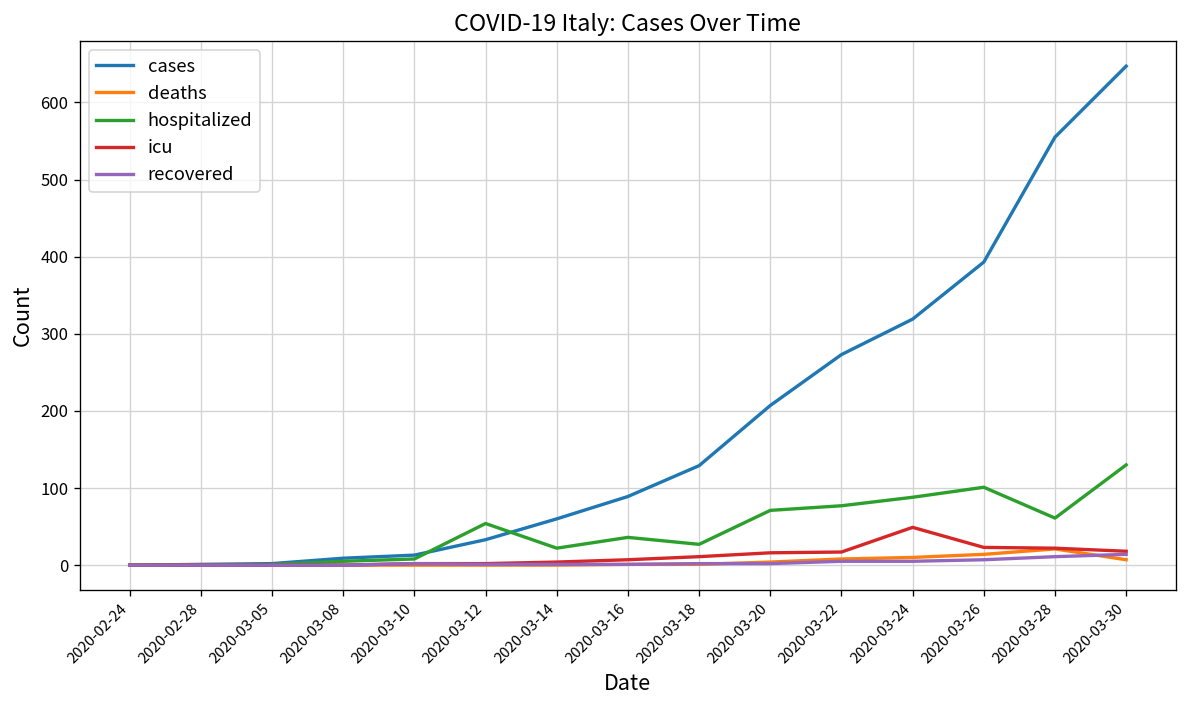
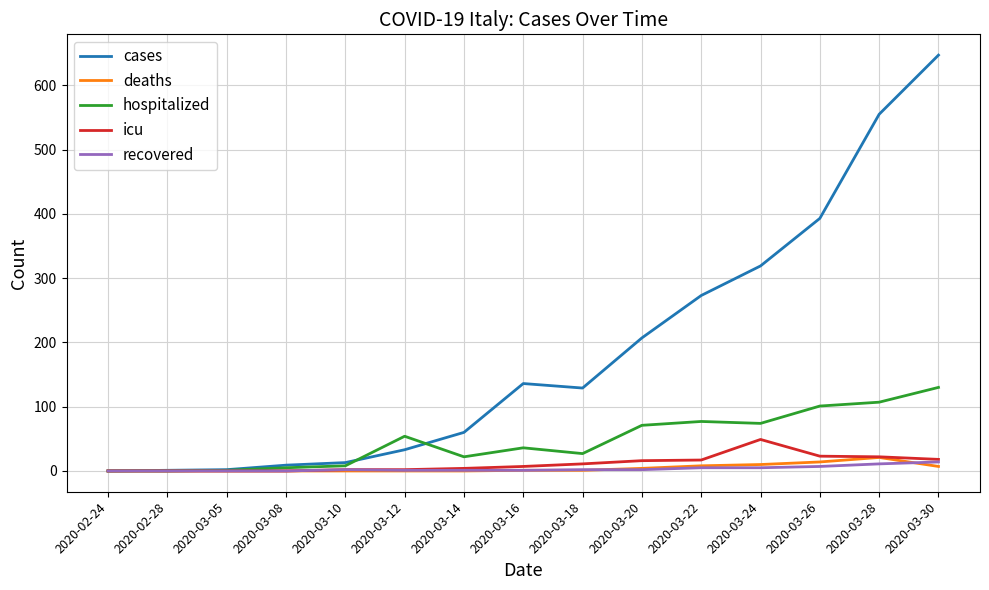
cases, 2020-03-16: 90 -> 140
hospitalized, 2020-03-24: 90 -> 70
hospitalized, 2020-03-28: 60 -> 110
